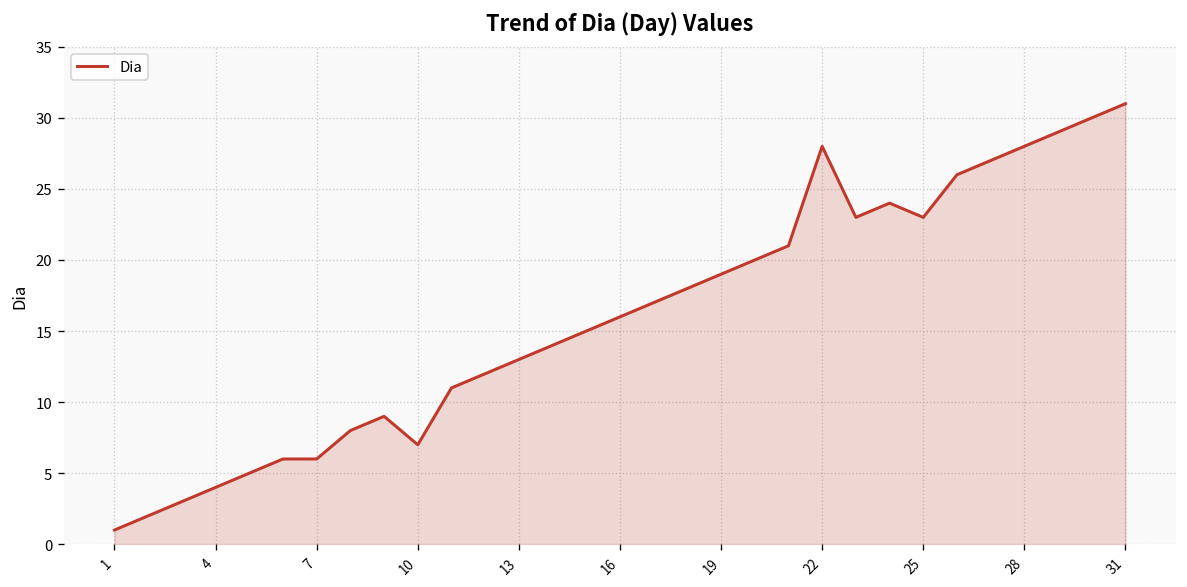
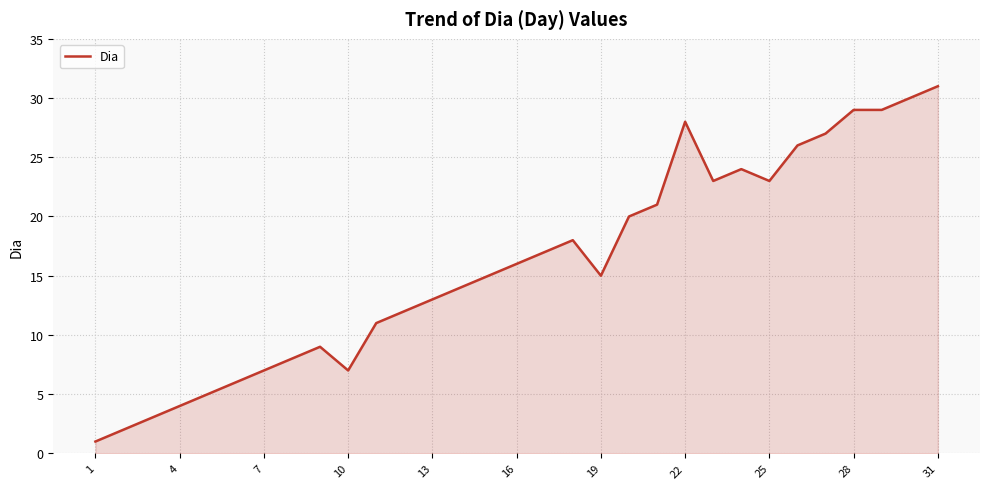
7: 6 -> 7
19: 19 -> 15
28: 28 -> 29
